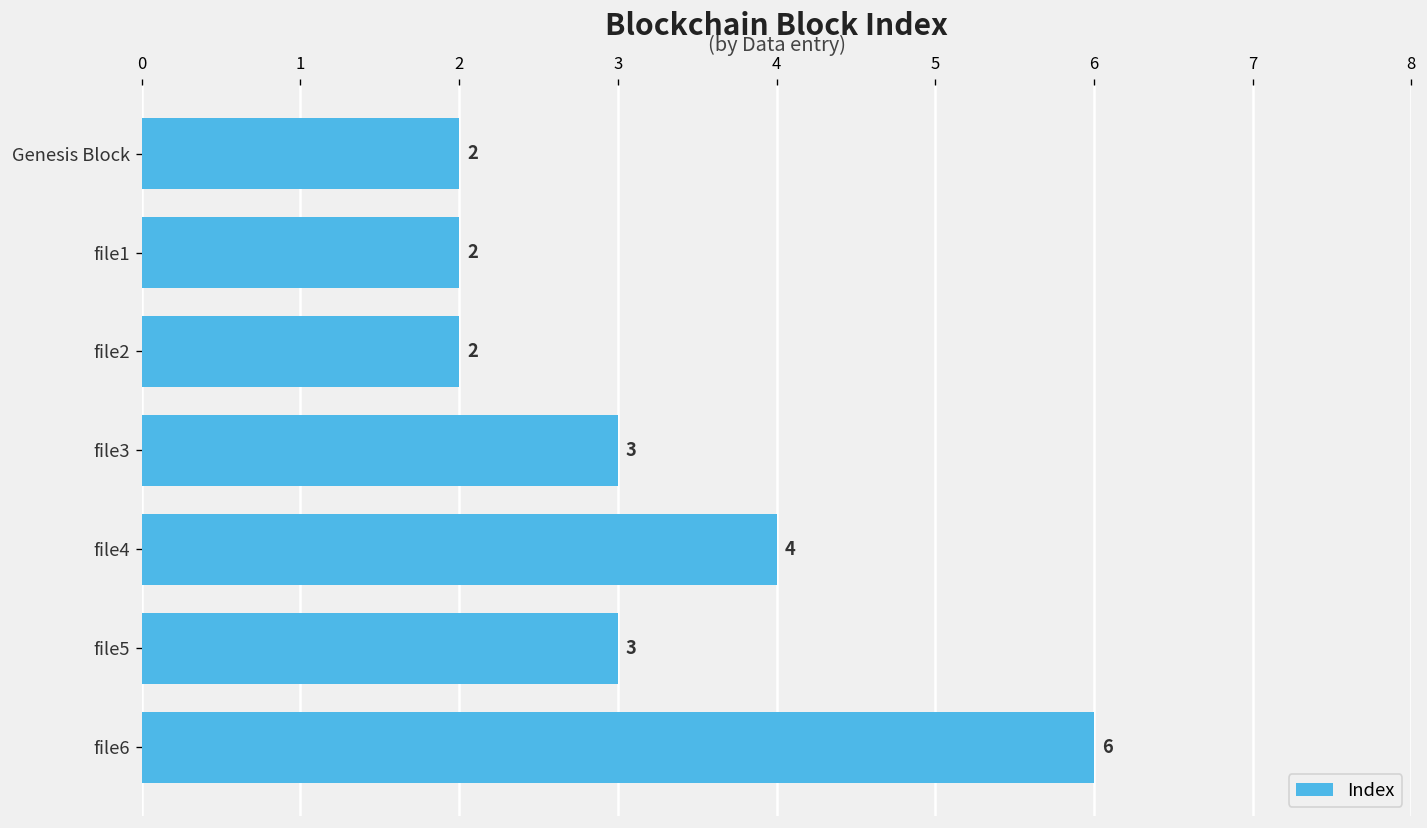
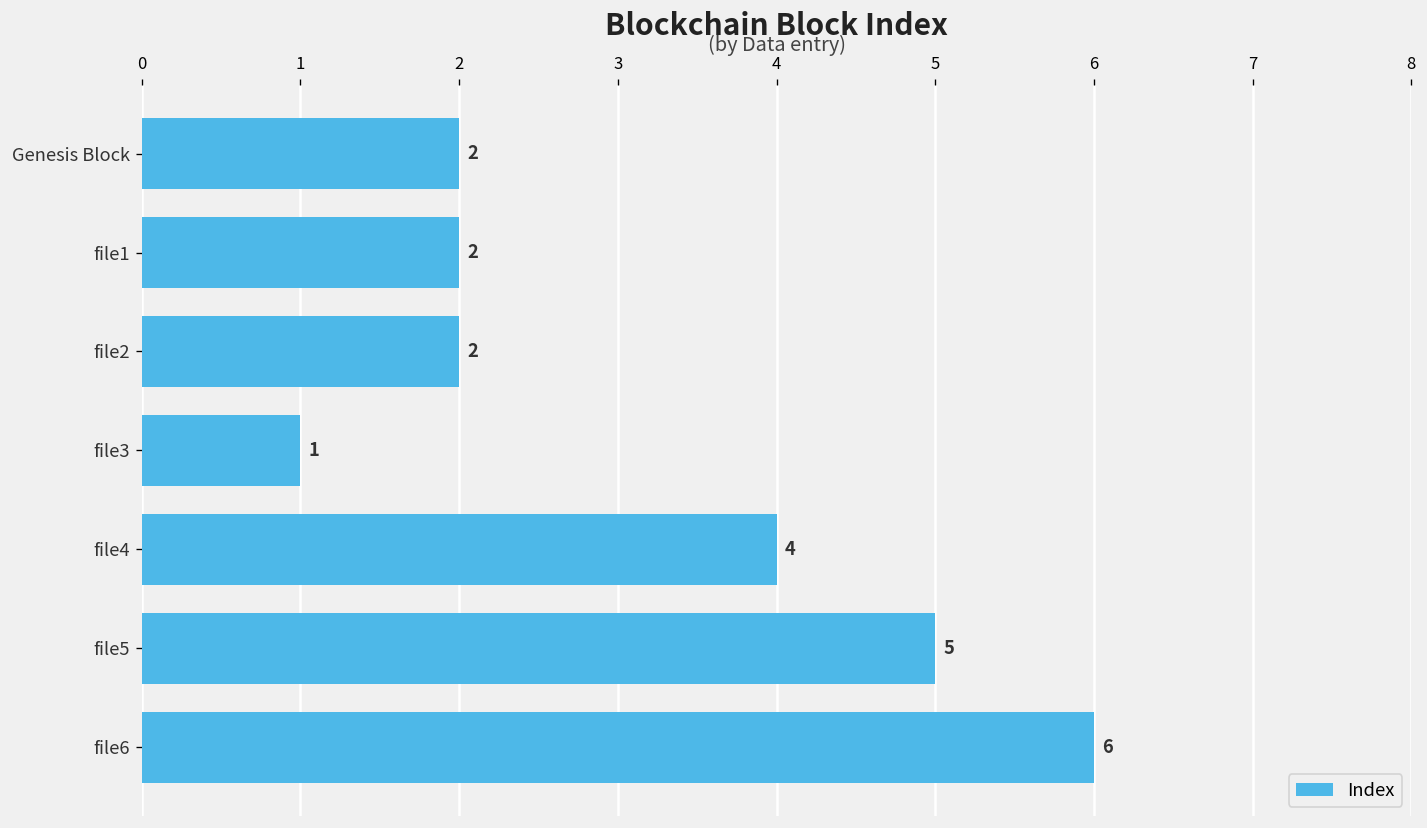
file3: 3 -> 1
file5: 3 -> 5
